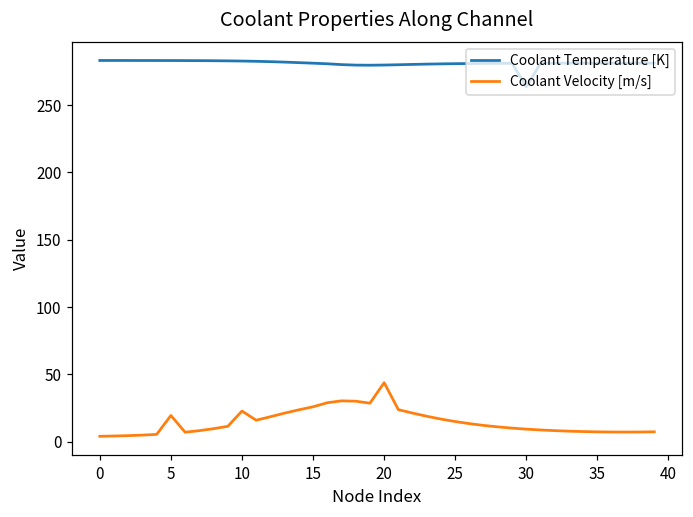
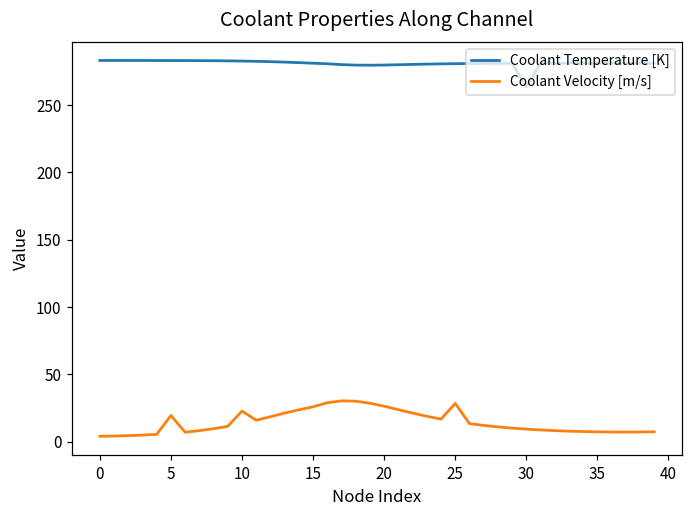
Coolant Velocity [m/s], 20: 44 -> 26
Coolant Velocity [m/s], 25: 15 -> 29
